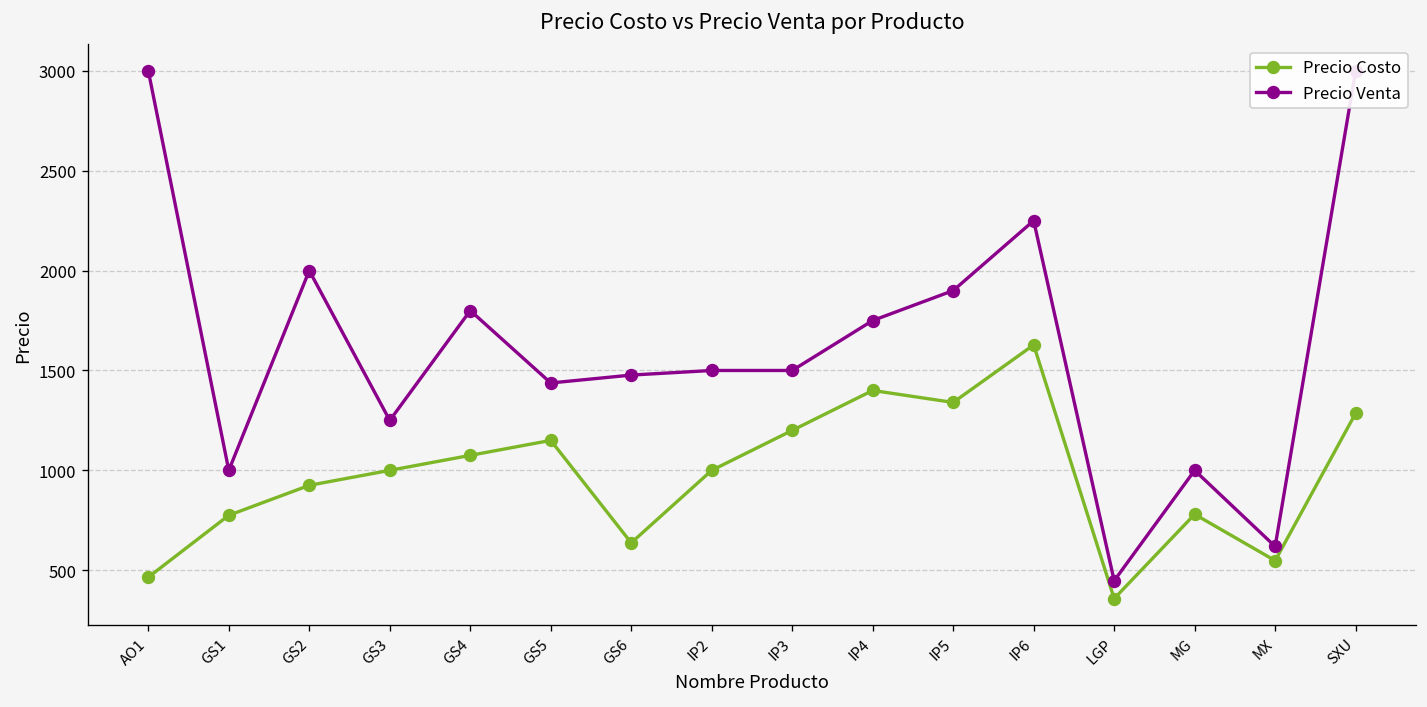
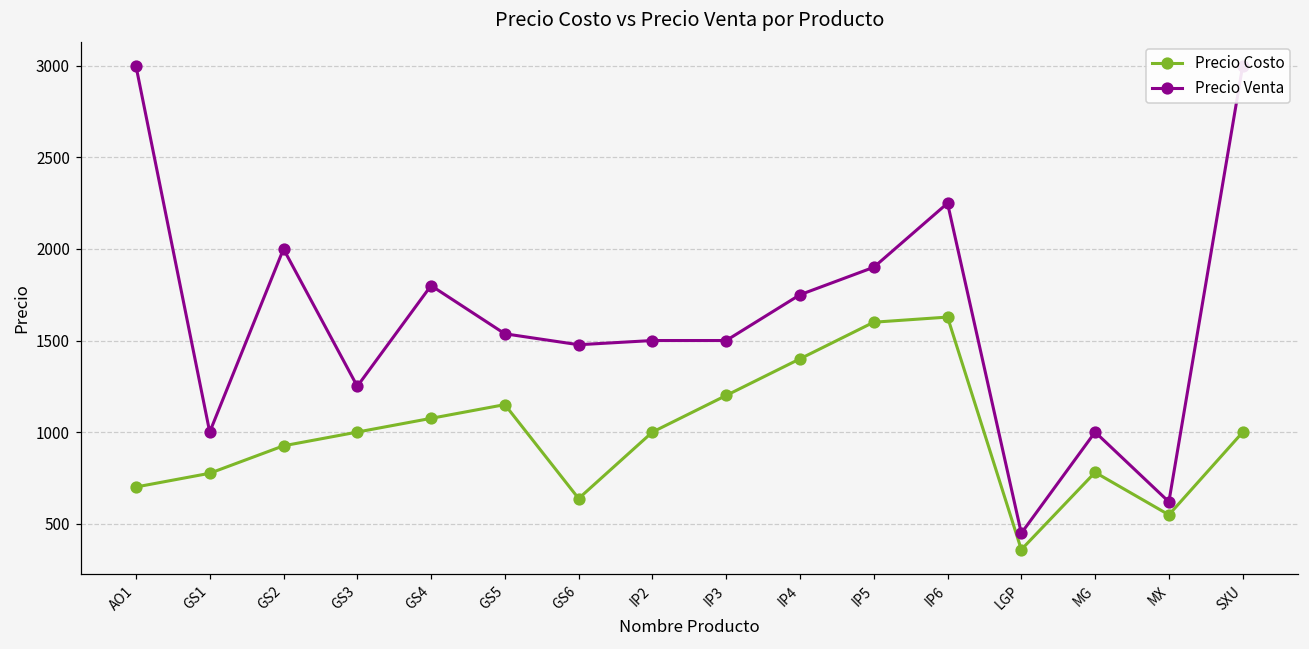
Precio Costo, AO1: 470 -> 700
Precio Venta, GS5: 1440 -> 1540
Precio Costo, IP5: 1340 -> 1600
Precio Costo, SXU: 1290 -> 1000
